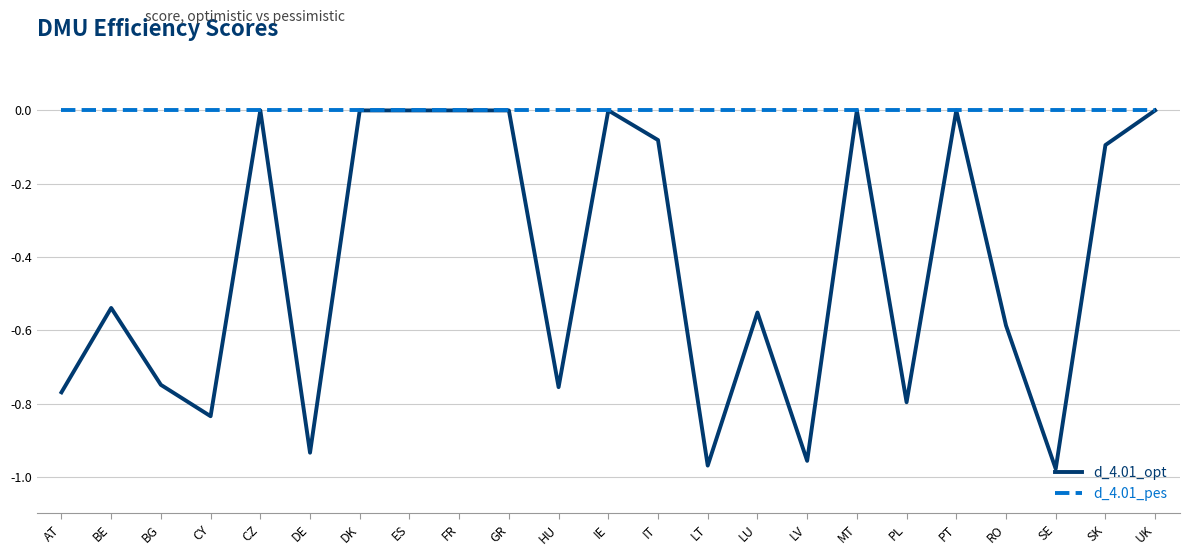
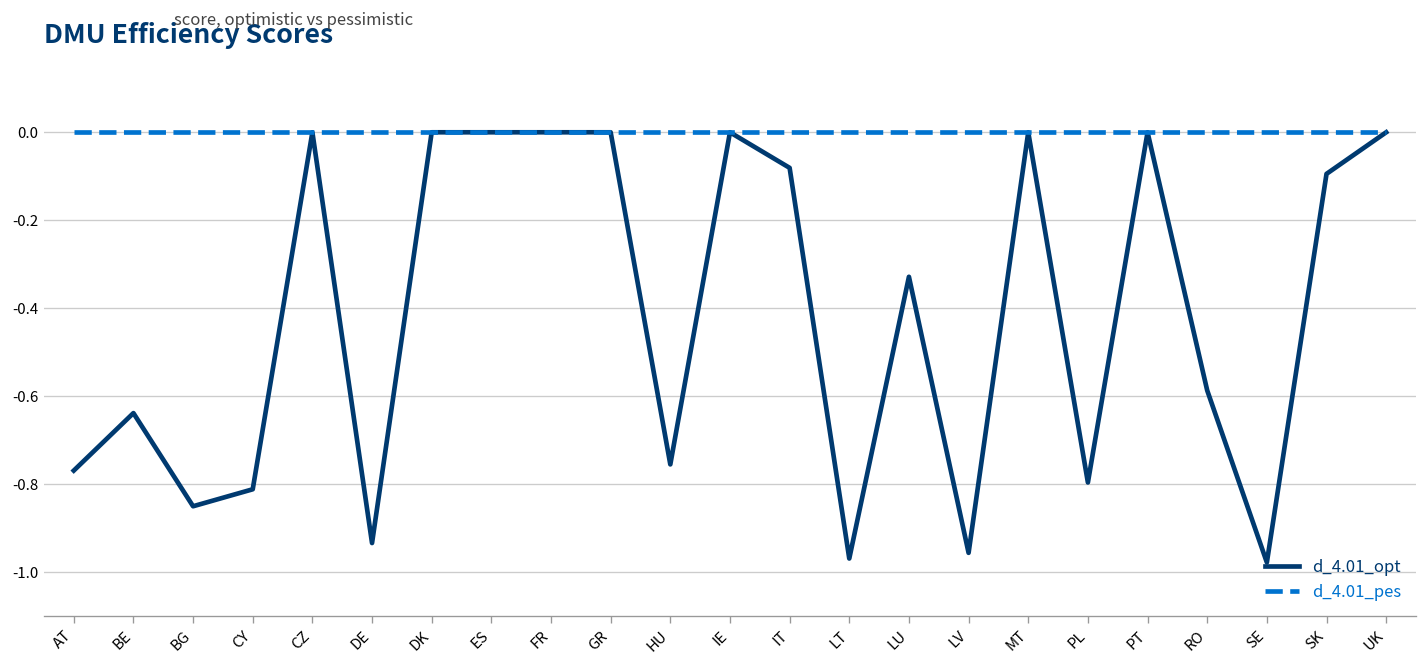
d_4.01_opt, BE: -0.54 -> -0.64
d_4.01_opt, BG: -0.75 -> -0.85
d_4.01_opt, CY: -0.83 -> -0.81
d_4.01_opt, LU: -0.55 -> -0.33
